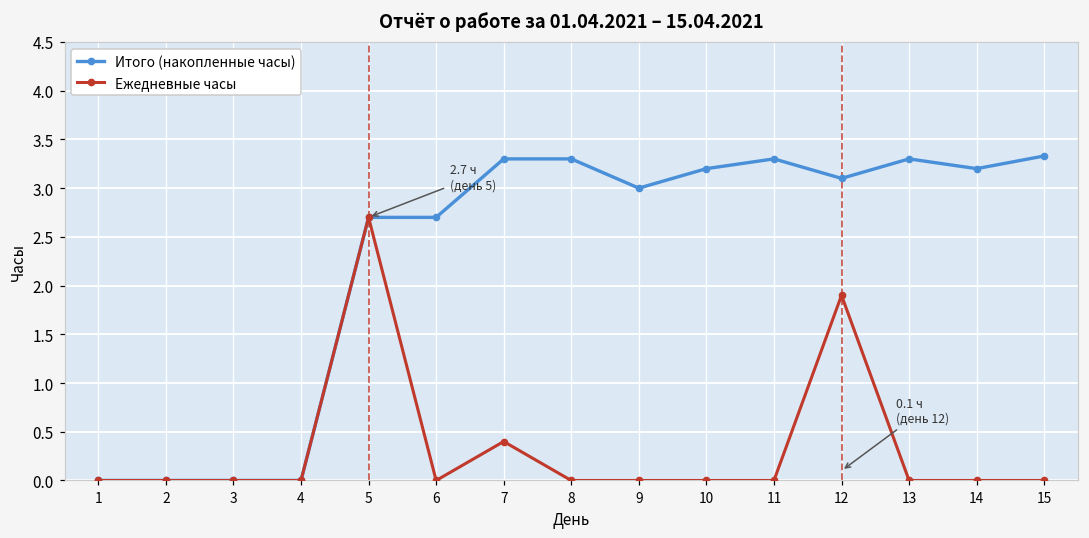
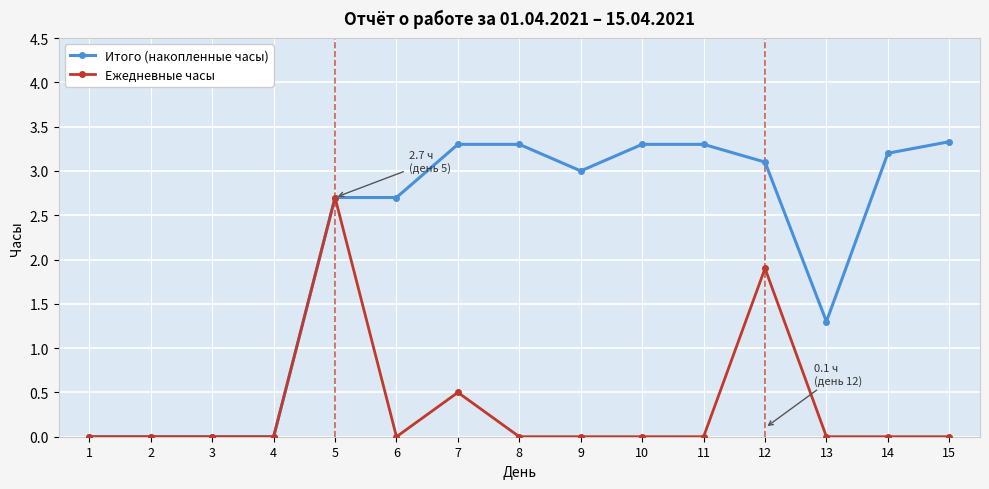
Ежедневные часы, 7: 0.4 -> 0.5
Итого (накопленные часы), 10: 3.2 -> 3.3
Итого (накопленные часы), 13: 3.3 -> 1.3
